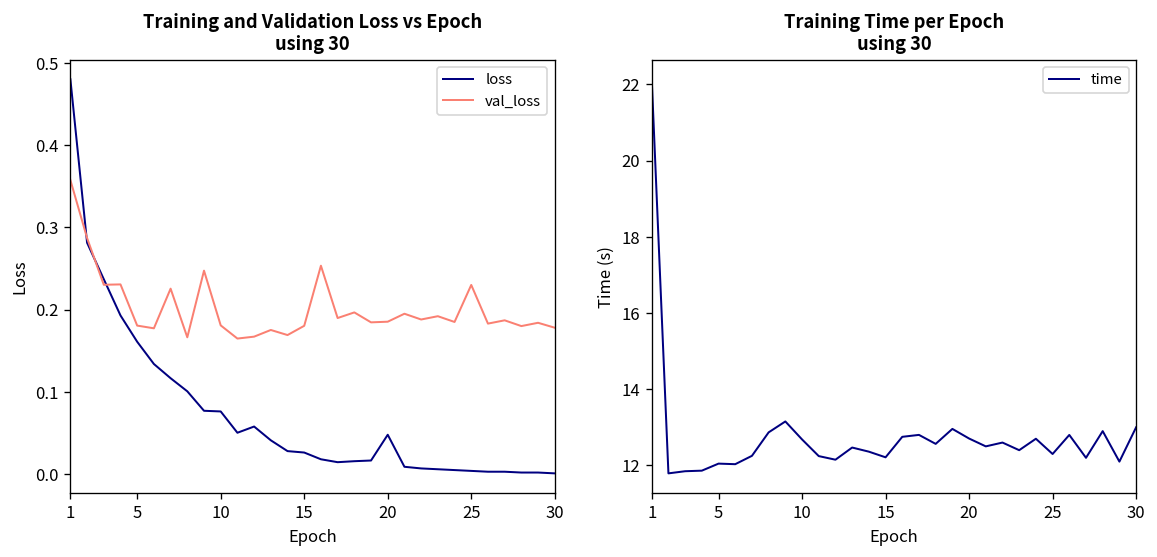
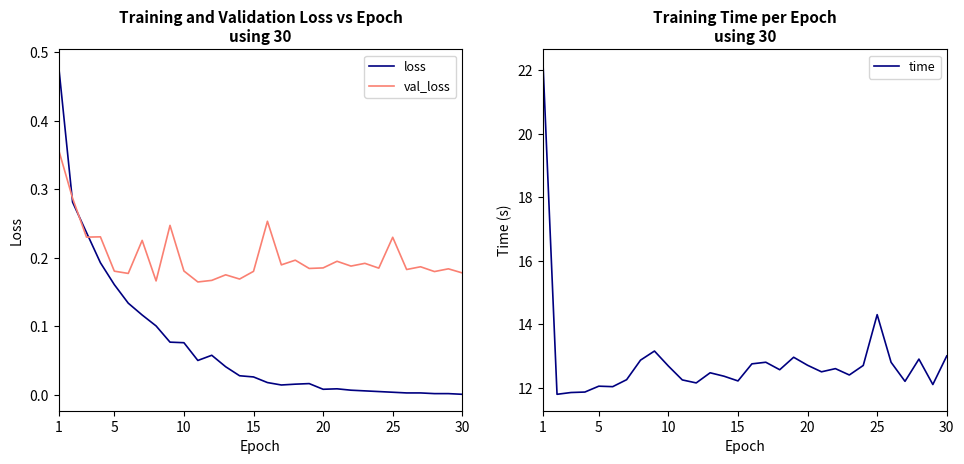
Training and Validation Loss vs Epoch using 30, loss, 20: 0.05 -> 0.01
Training Time per Epoch using 30, 25: 12.3 -> 14.3
